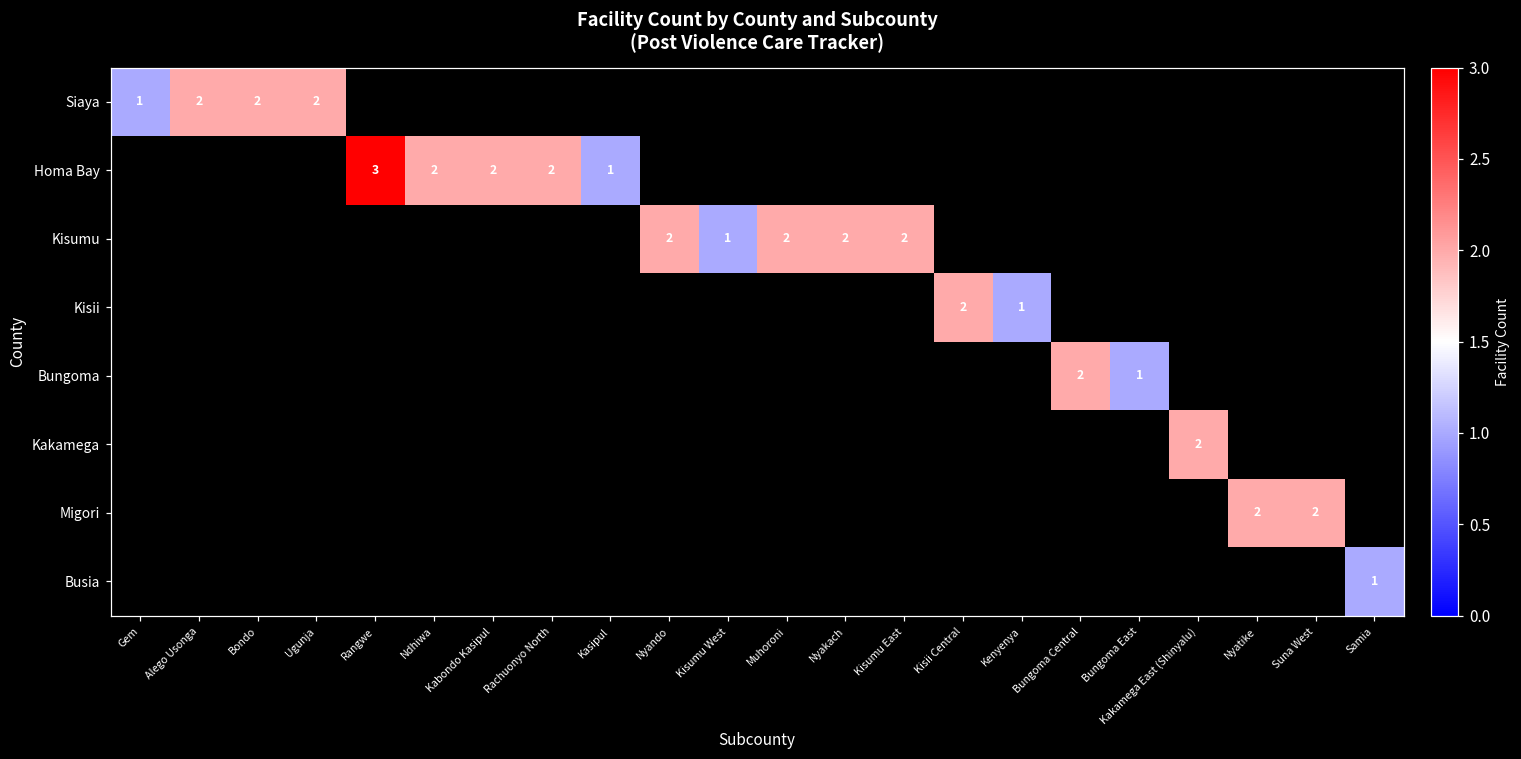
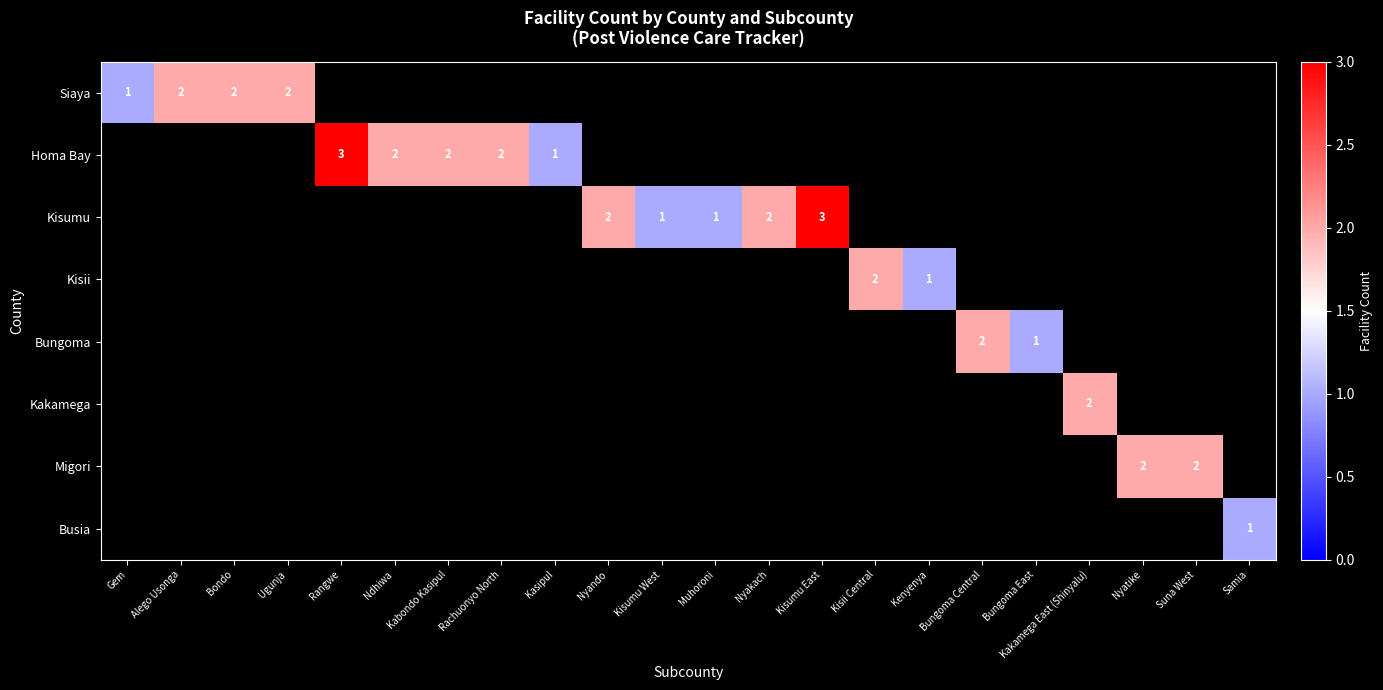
Kisumu, Muhoroni: 2 -> 1
Kisumu, Kisumu East: 2 -> 3
